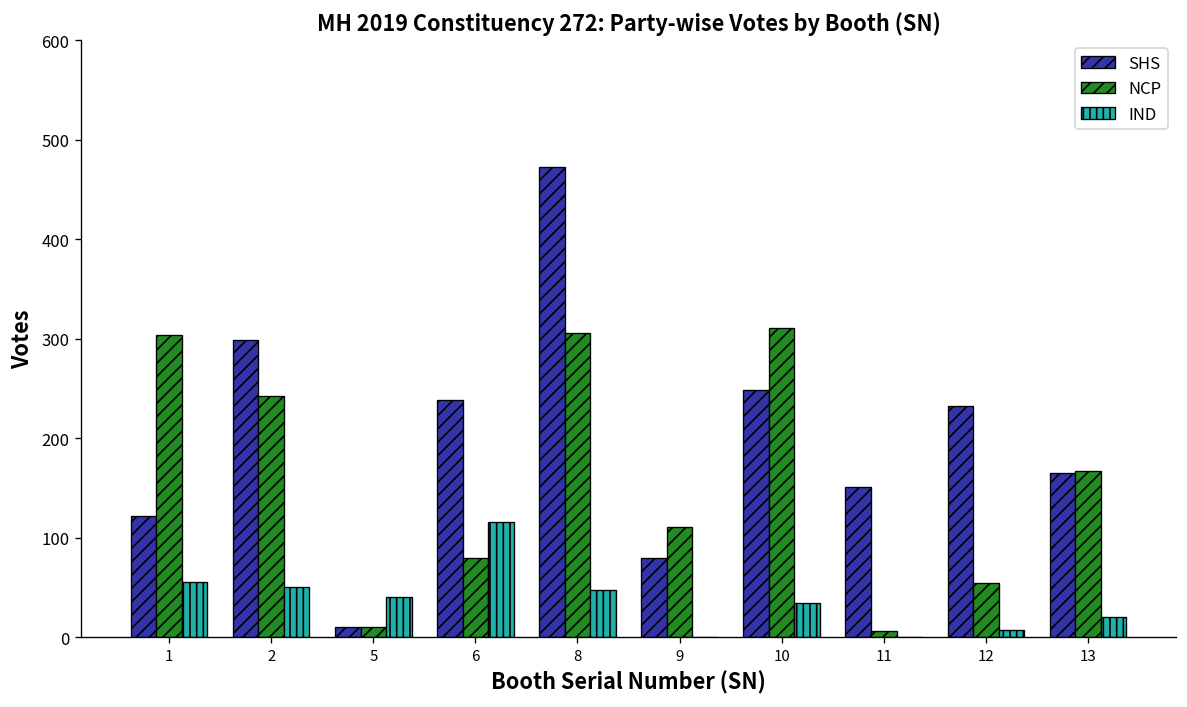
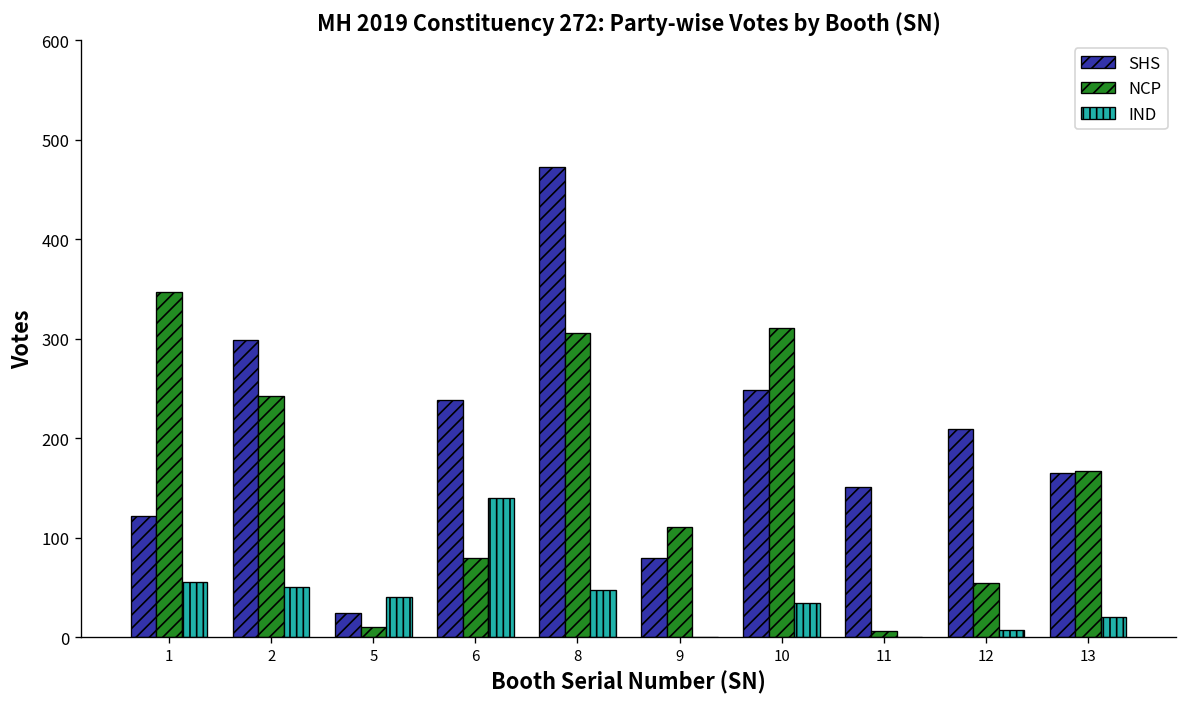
NCP, 1: 300 -> 350
SHS, 5: 10 -> 20
IND, 6: 120 -> 140
SHS, 12: 230 -> 210
